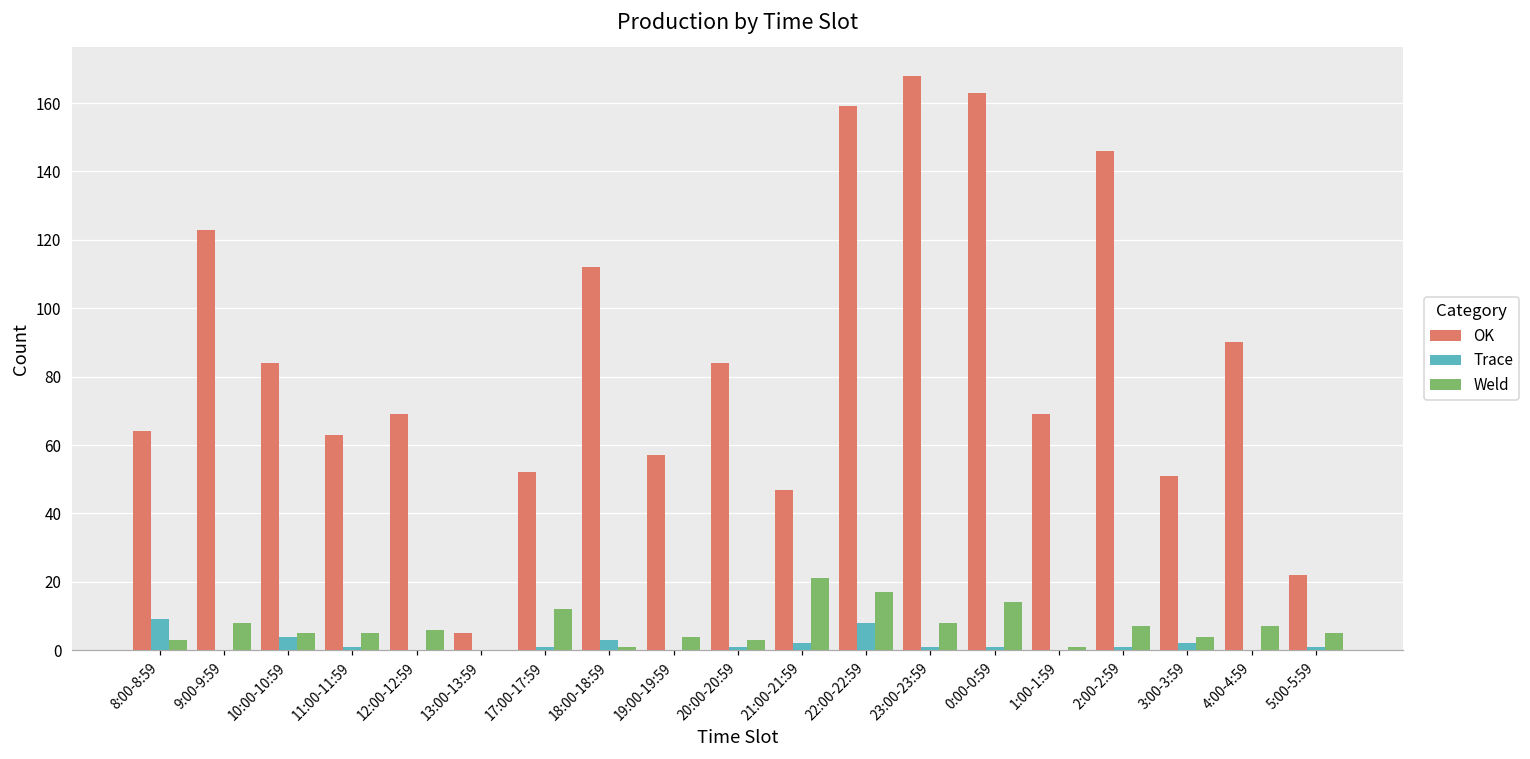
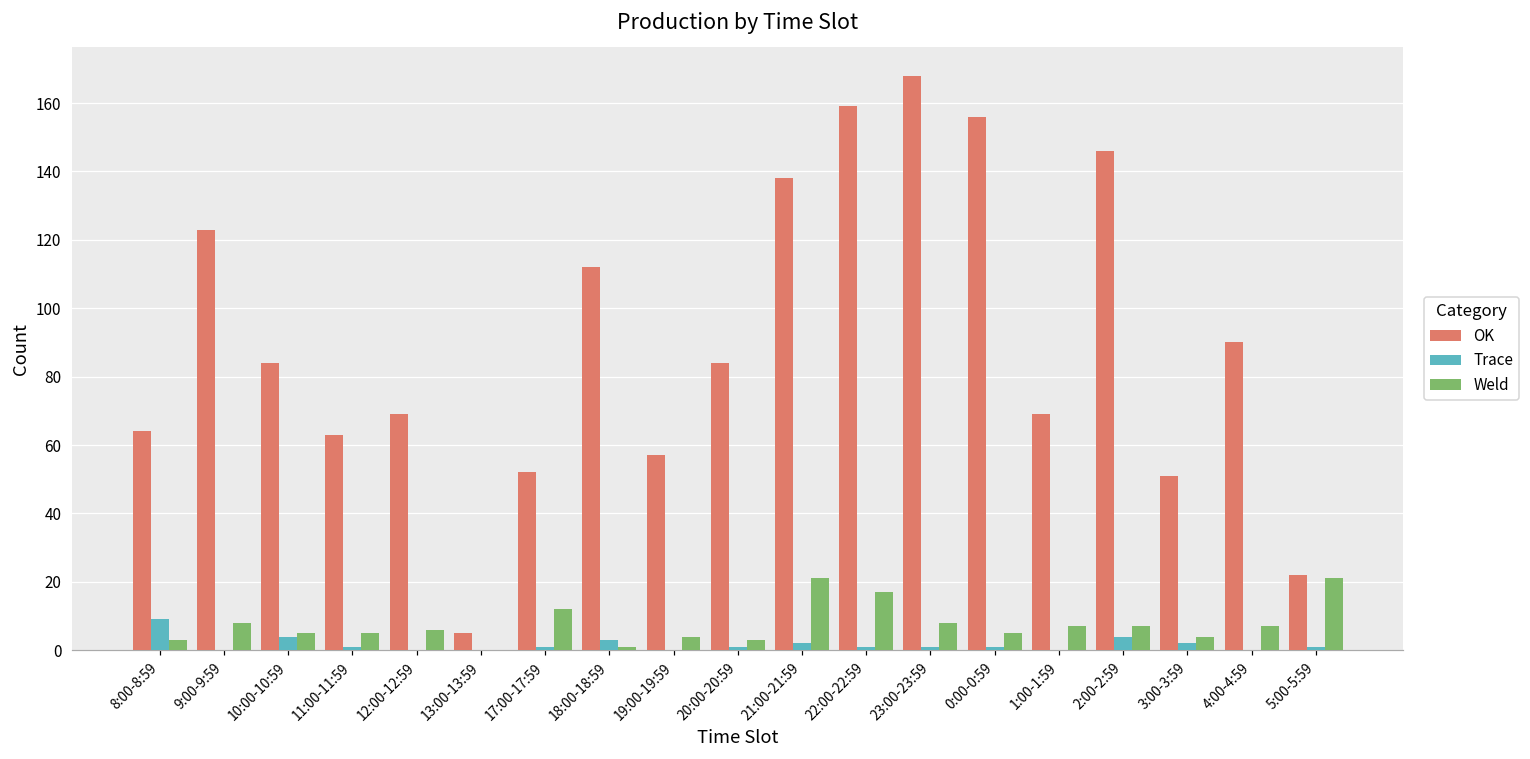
OK, 21:00-21:59: 47 -> 138
Trace, 22:00-22:59: 8 -> 1
OK, 0:00-0:59: 163 -> 156
Weld, 0:00-0:59: 14 -> 5
Weld, 1:00-1:59: 1 -> 7
Trace, 2:00-2:59: 1 -> 4
Weld, 5:00-5:59: 5 -> 21
